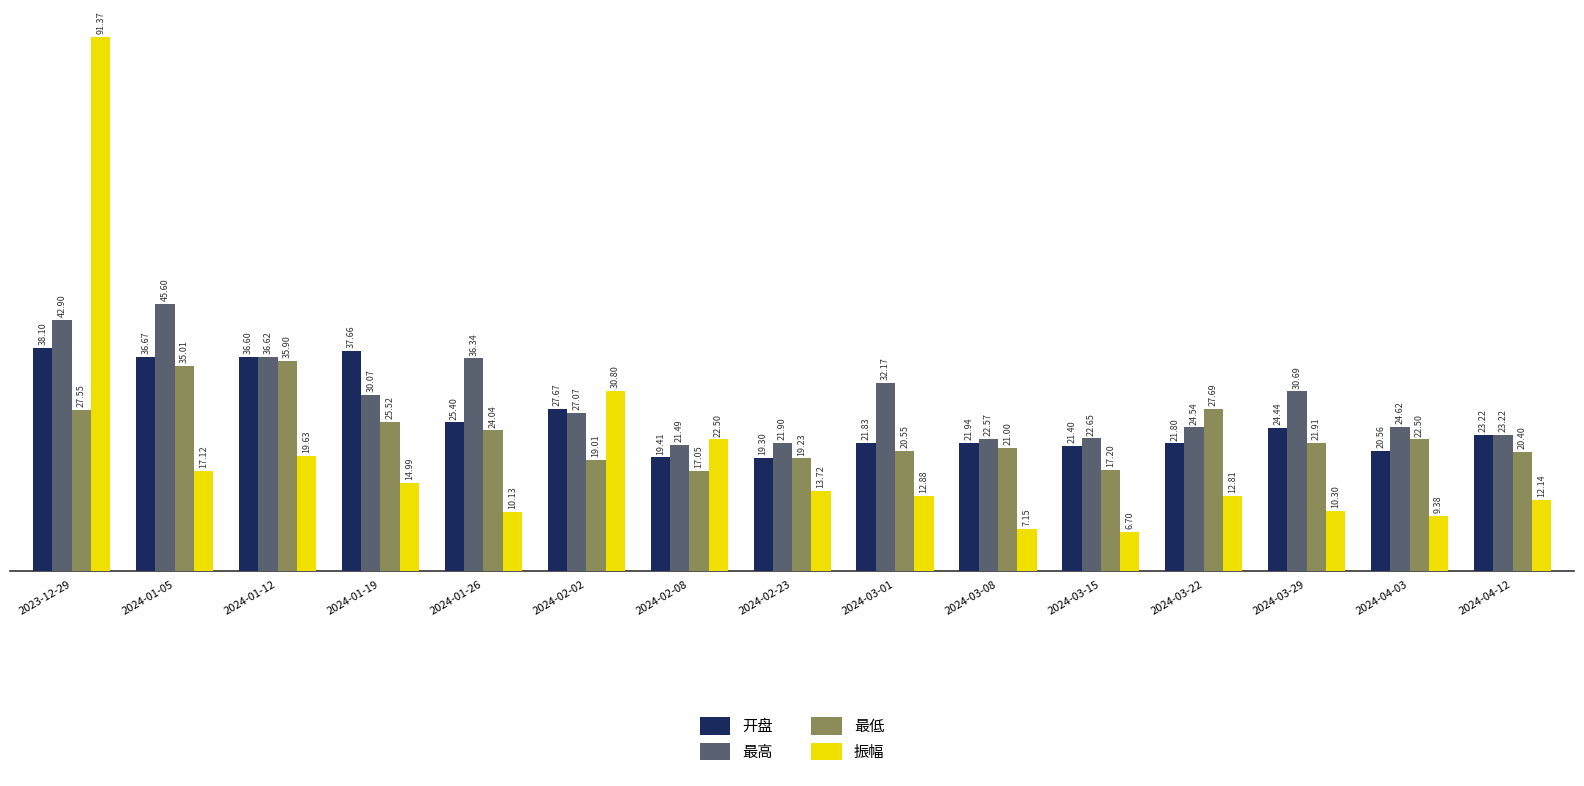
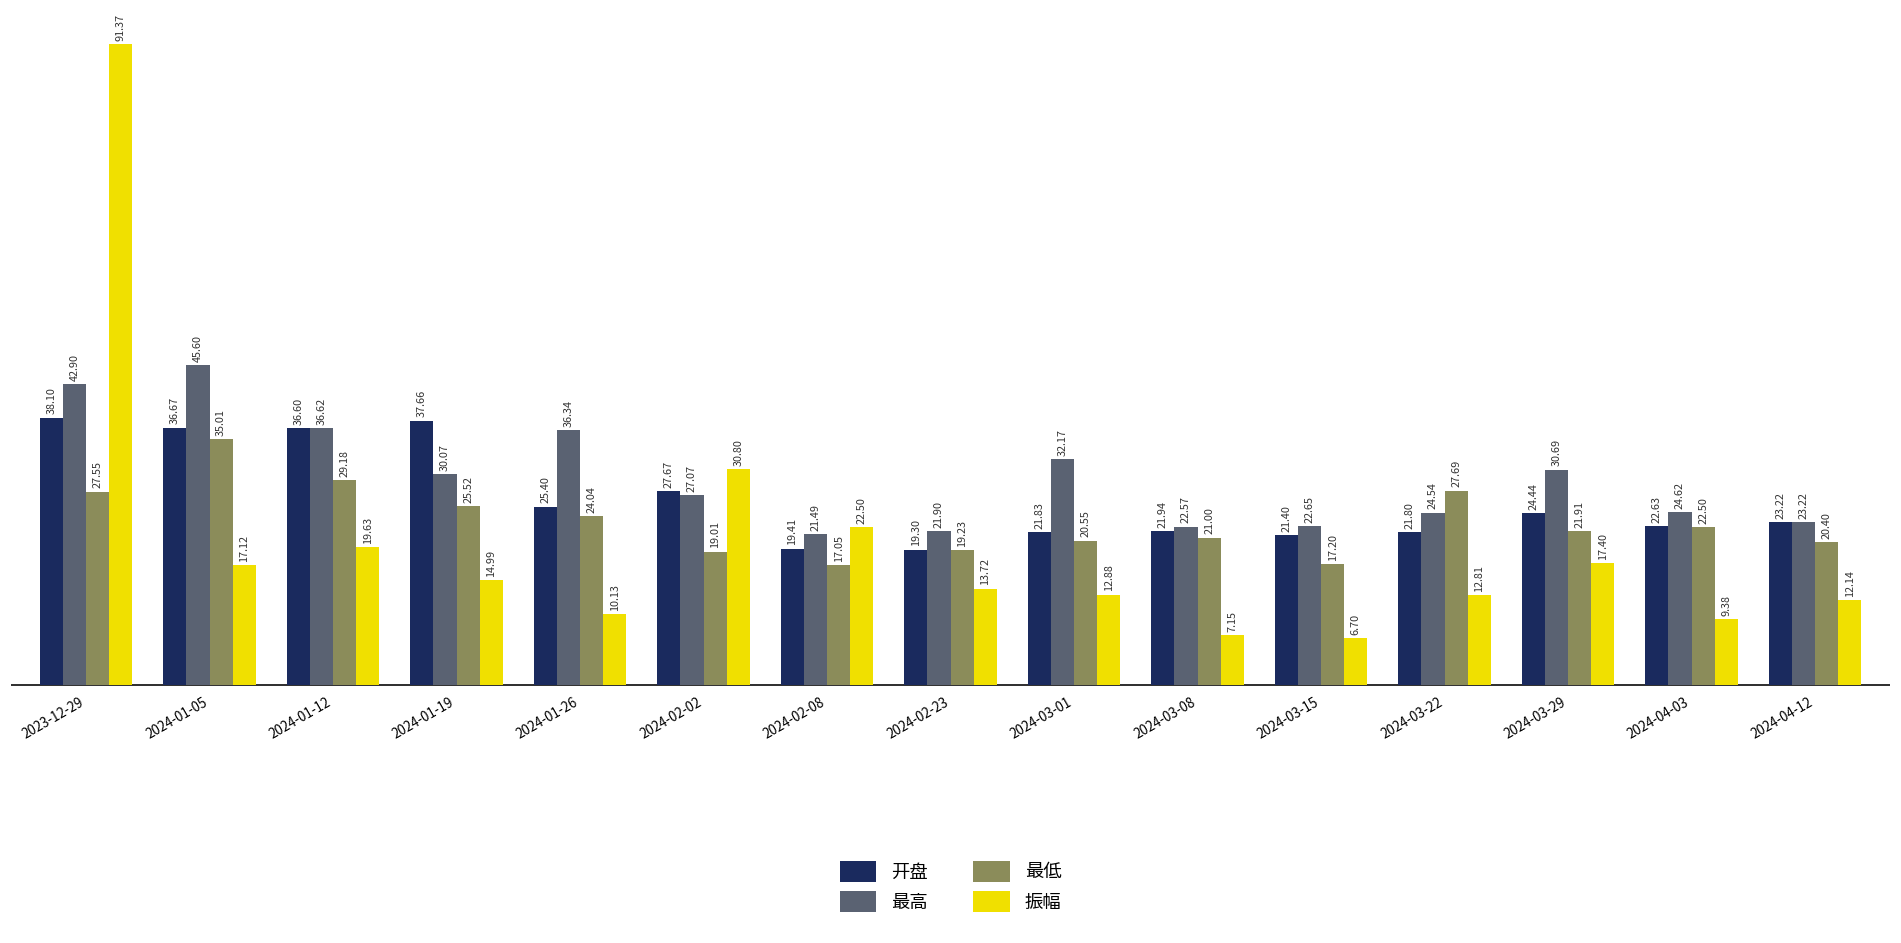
最低, 2024-01-12: 35.90 -> 29.18
振幅, 2024-03-29: 10.30 -> 17.40
开盘, 2024-04-03: 20.56 -> 22.63
